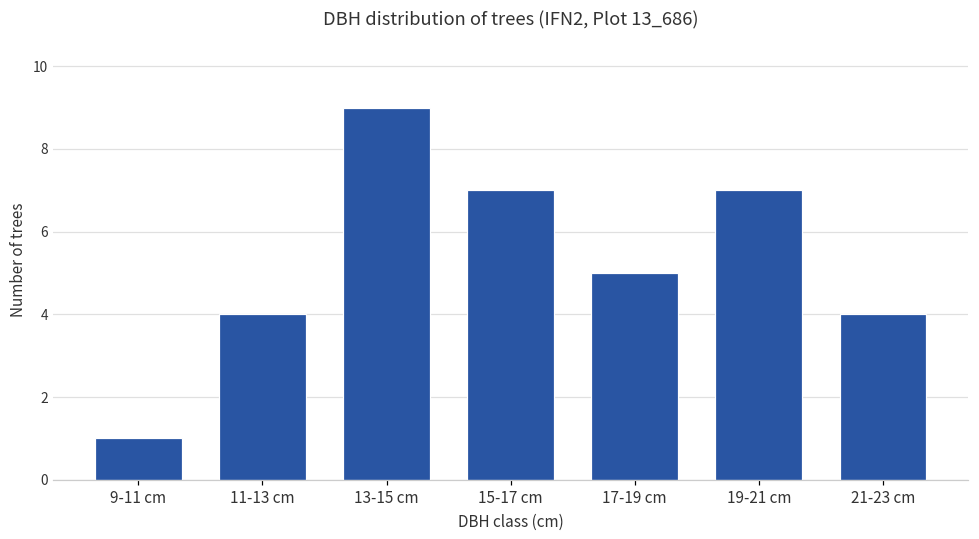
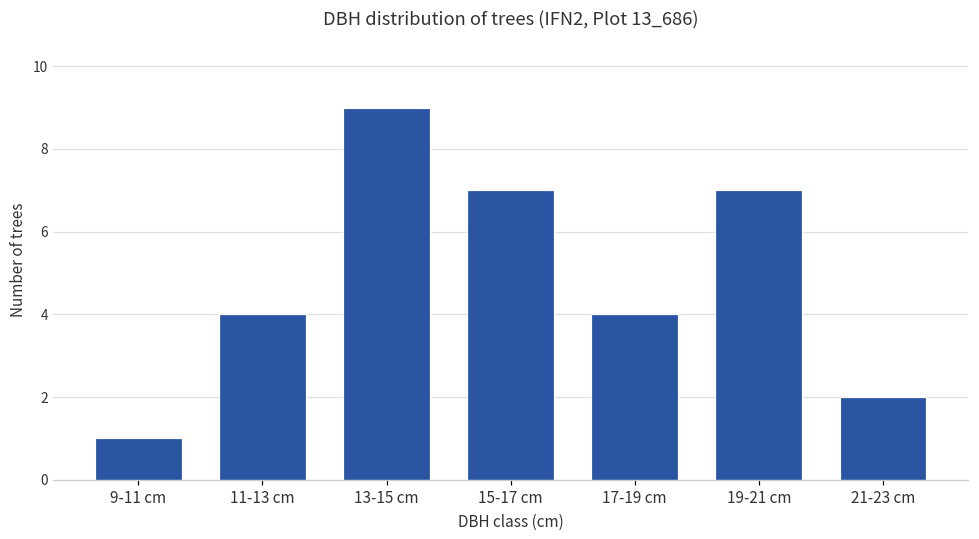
17-19 cm: 5 -> 4
21-23 cm: 4 -> 2
